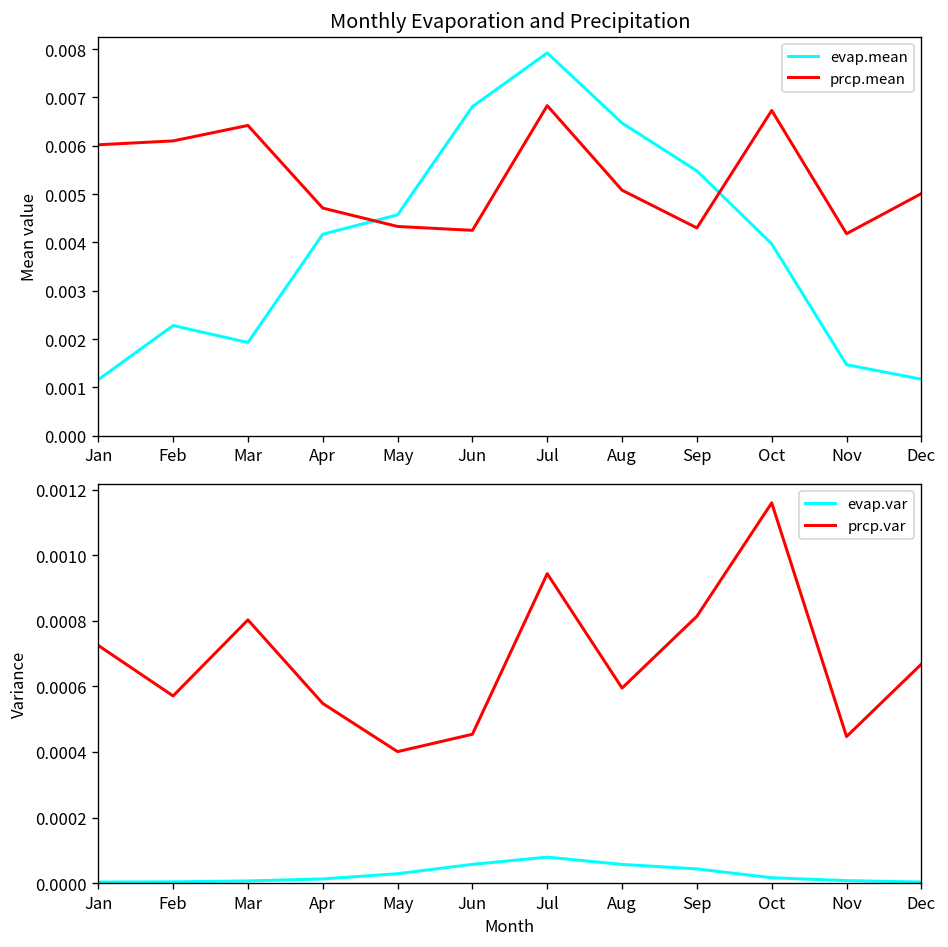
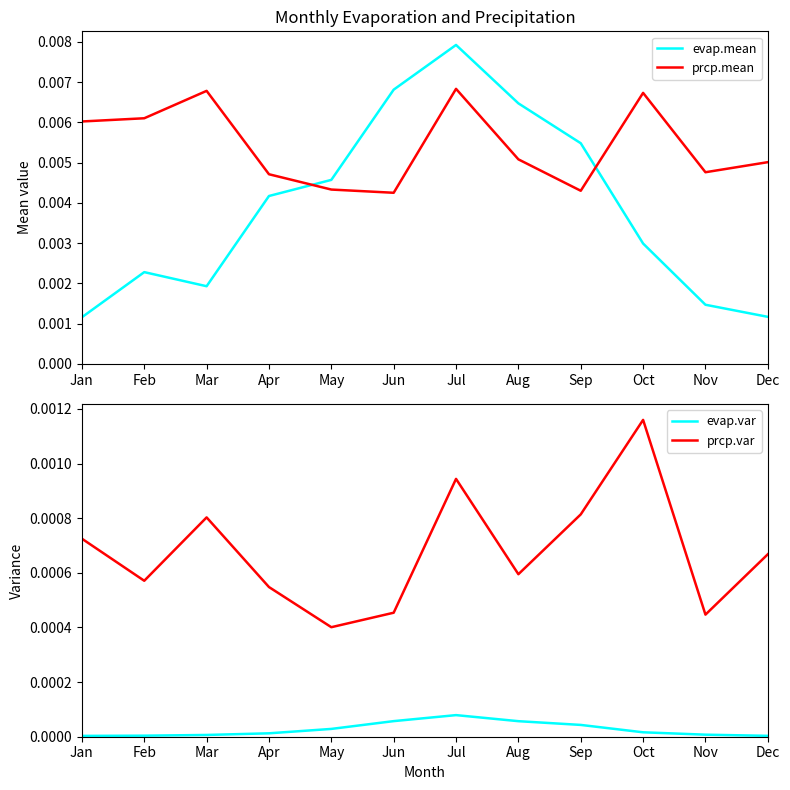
Monthly Evaporation and Precipitation, prcp.mean, Mar: 0.0064 -> 0.0068
Monthly Evaporation and Precipitation, evap.mean, Oct: 0.0040 -> 0.0030
Monthly Evaporation and Precipitation, prcp.mean, Nov: 0.0042 -> 0.0048
